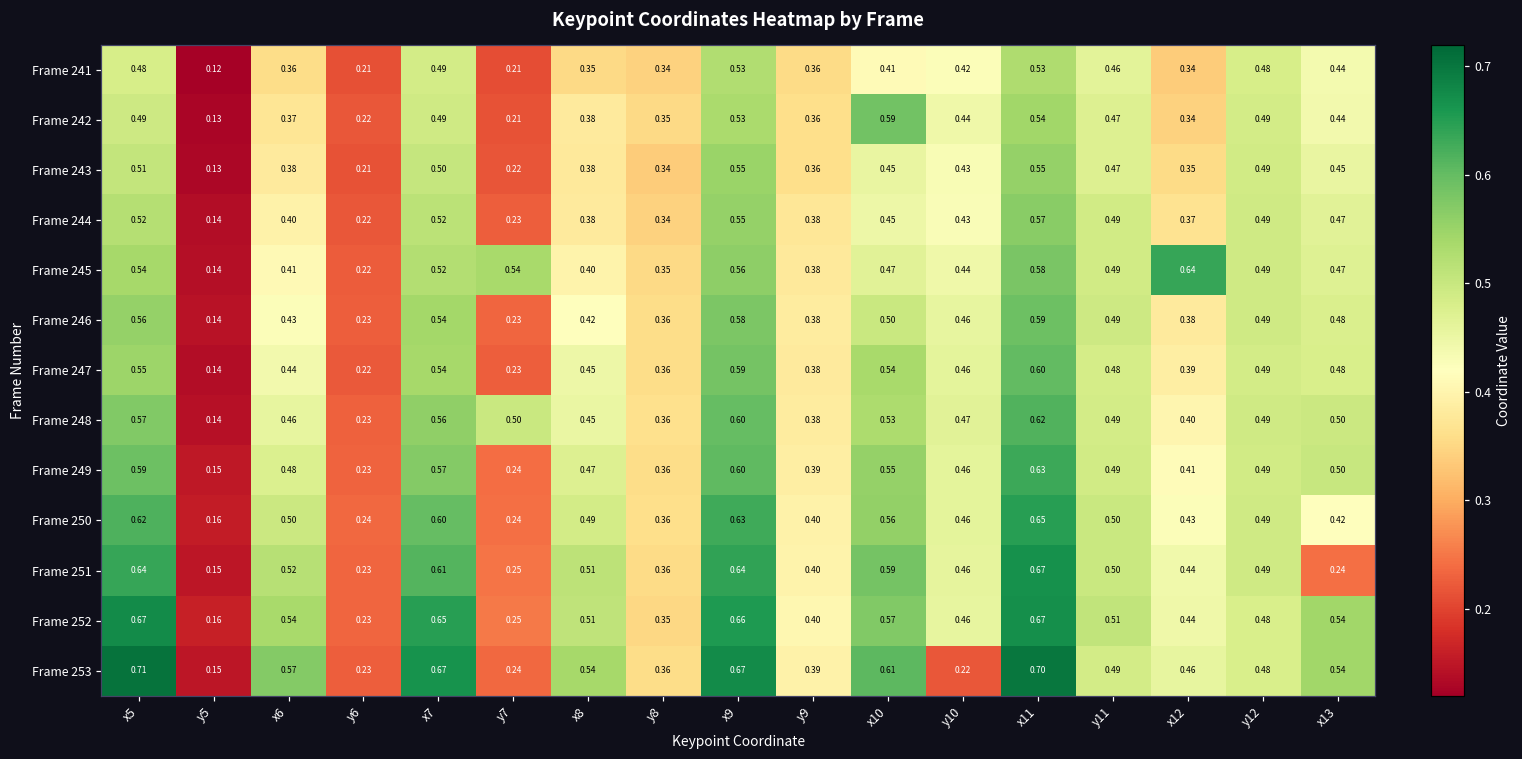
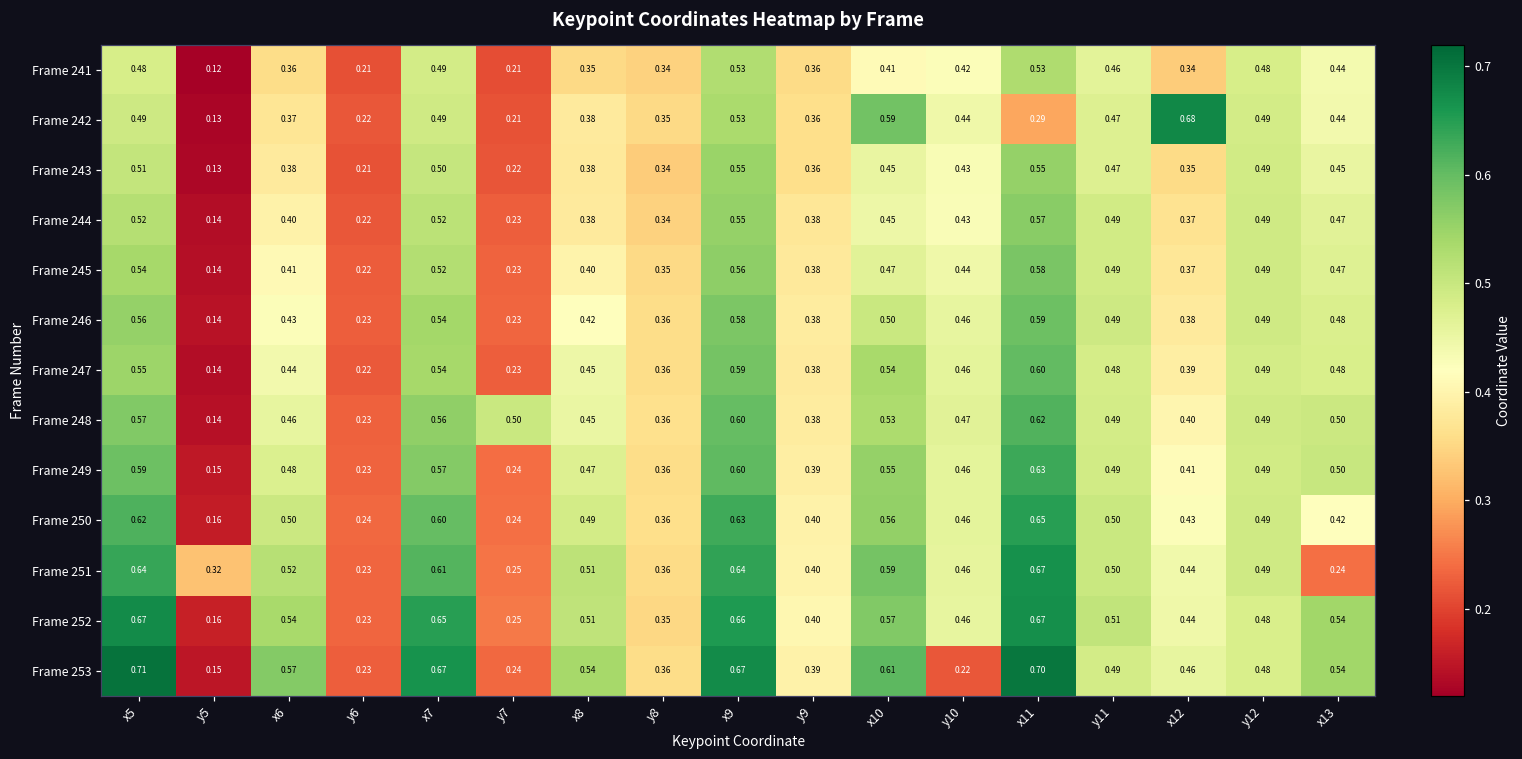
Frame 242, x11: 0.54 -> 0.29
Frame 242, x12: 0.34 -> 0.68
Frame 245, y7: 0.54 -> 0.23
Frame 245, x12: 0.64 -> 0.37
Frame 251, y5: 0.15 -> 0.32
